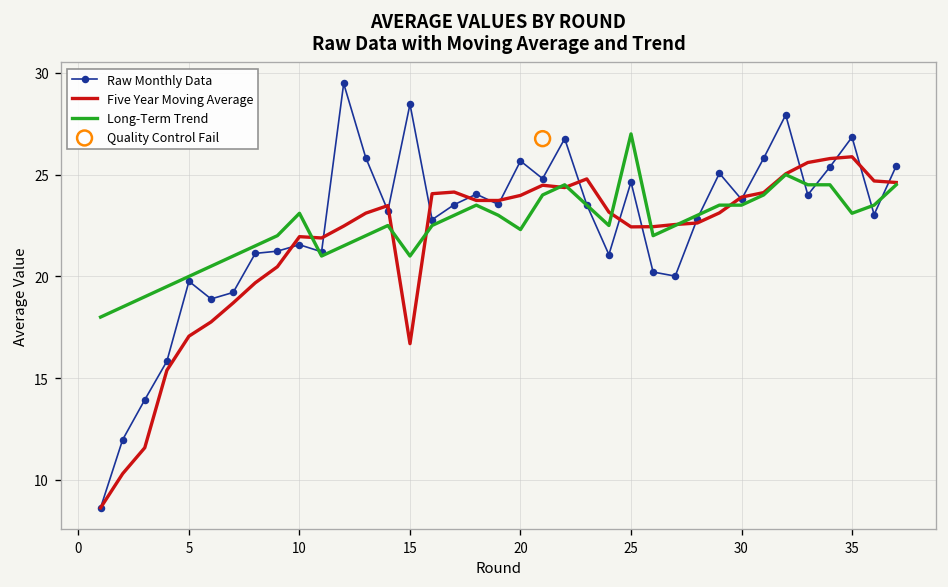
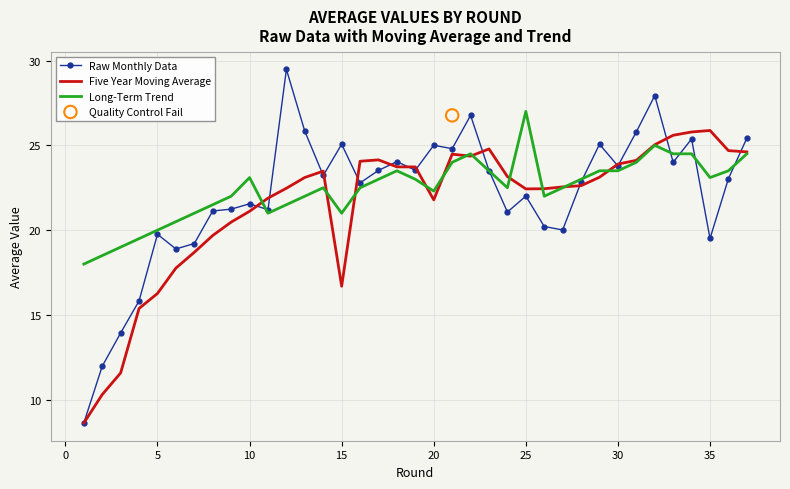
Five Year Moving Average, 5: 17.1 -> 16.3
Five Year Moving Average, 10: 22.0 -> 21.1
Raw Monthly Data, 15: 28.5 -> 25.1
Raw Monthly Data, 20: 25.7 -> 25.0
Five Year Moving Average, 20: 24.0 -> 21.8
Raw Monthly Data, 25: 24.6 -> 22.0
Raw Monthly Data, 35: 26.8 -> 19.5
